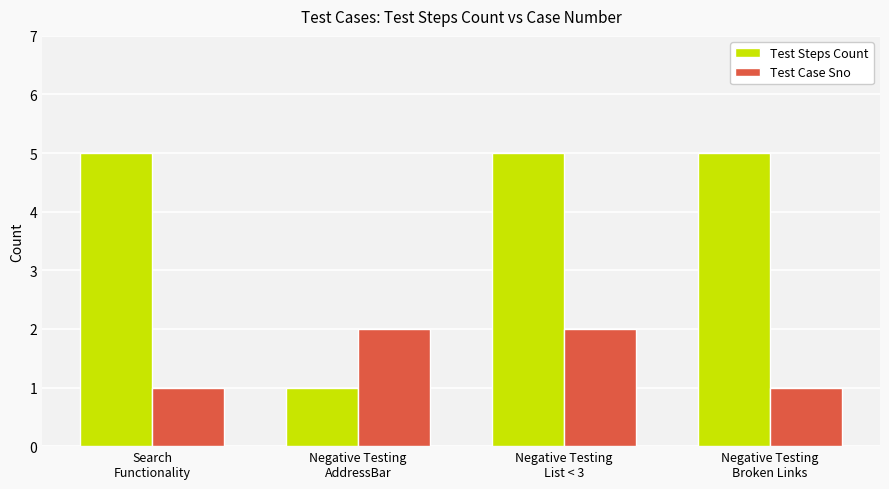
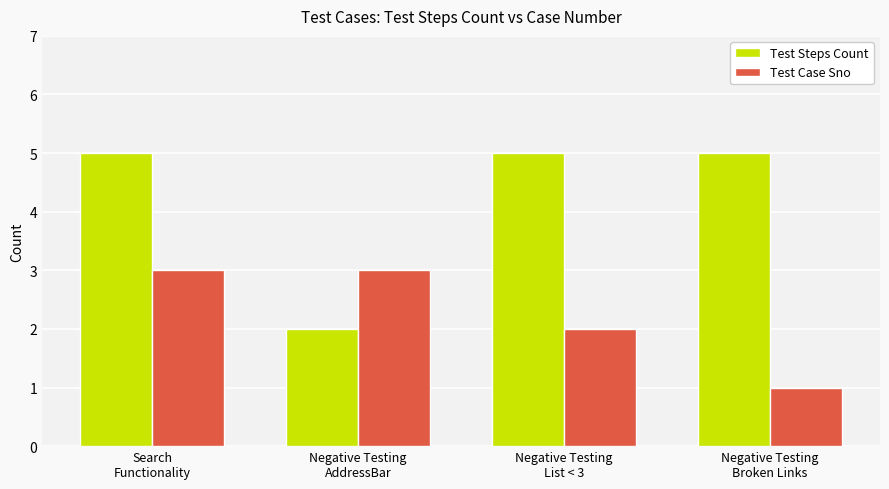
Test Case Sno, Search Functionality: 1 -> 3
Test Steps Count, Negative Testing AddressBar: 1 -> 2
Test Case Sno, Negative Testing AddressBar: 2 -> 3
